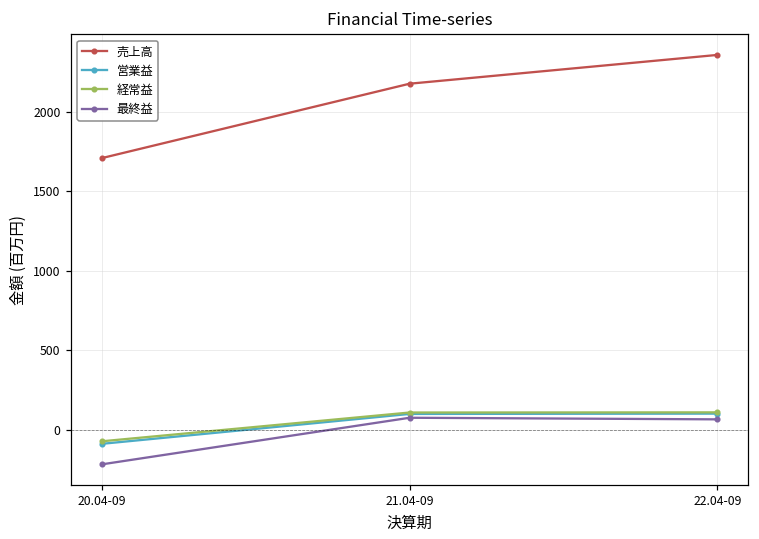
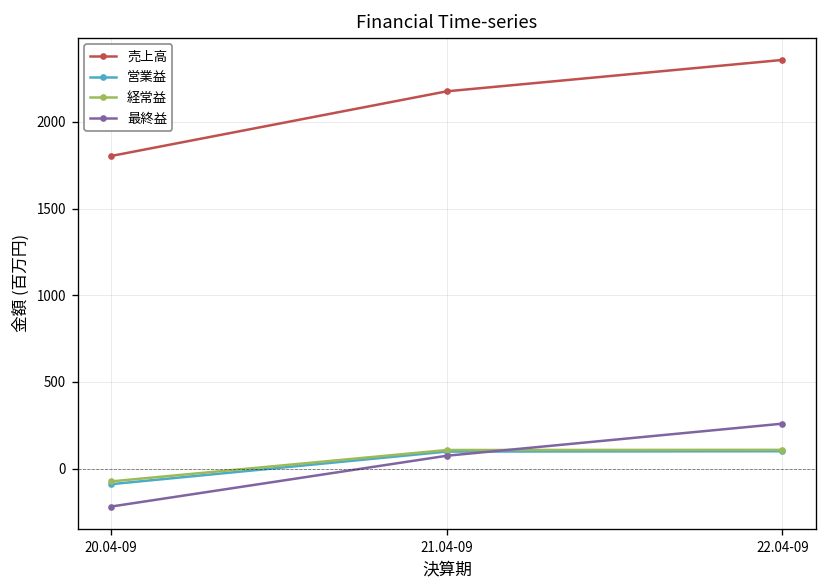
売上高, 20.04-09: 1710 -> 1800
最終益, 22.04-09: 60 -> 260
